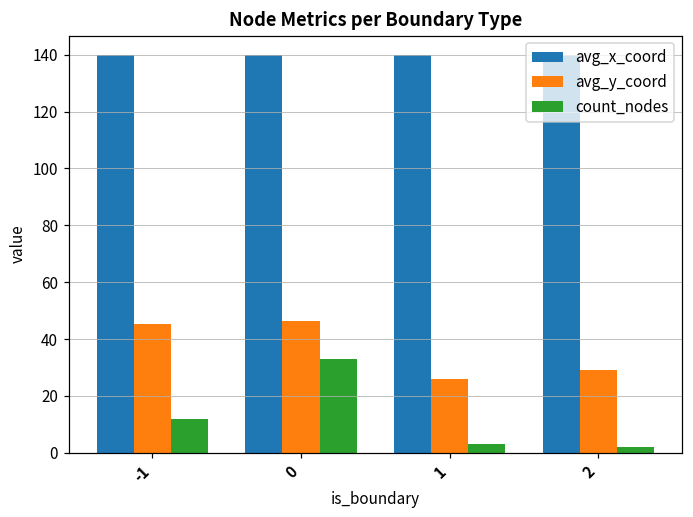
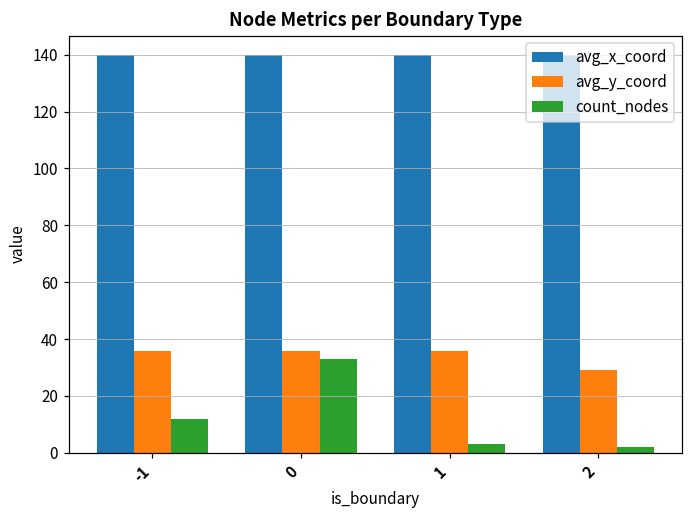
avg_y_coord, -1: 45 -> 36
avg_y_coord, 0: 46 -> 36
avg_y_coord, 1: 26 -> 36
